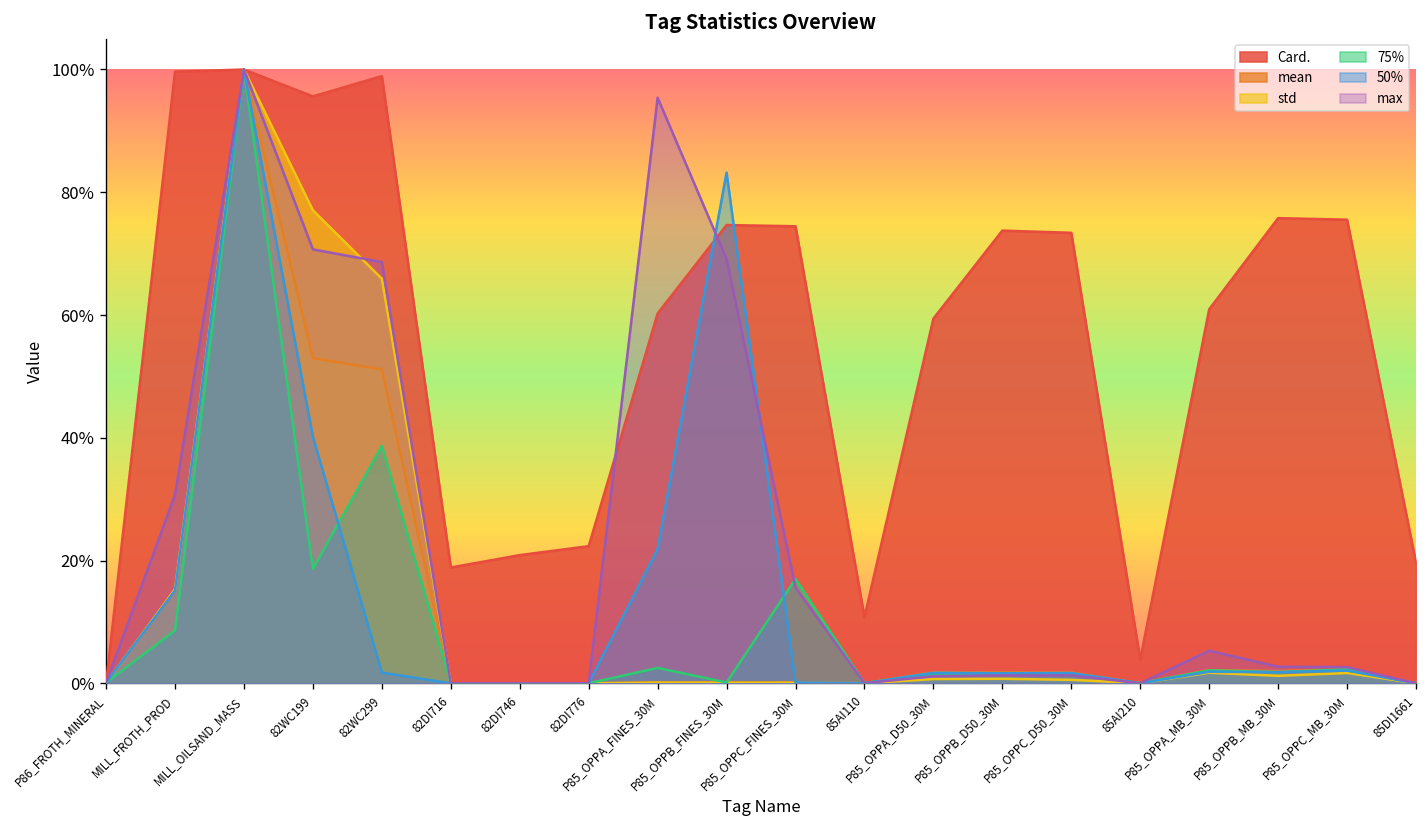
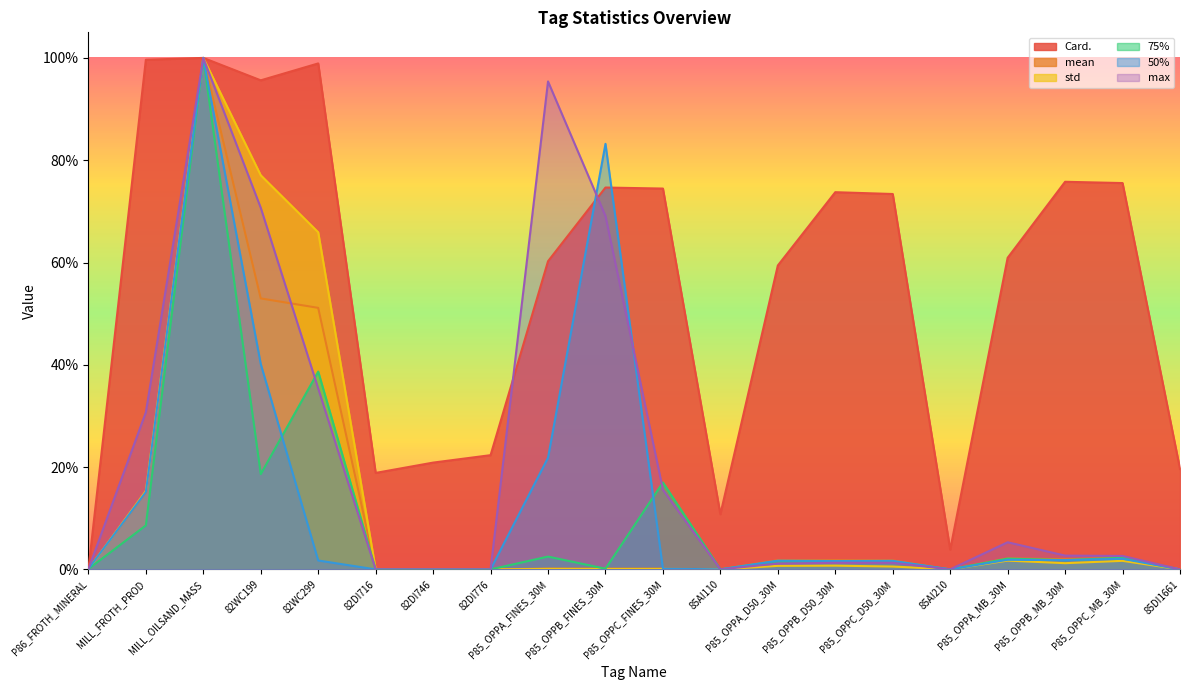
max, 82WC299: 69% -> 35%
